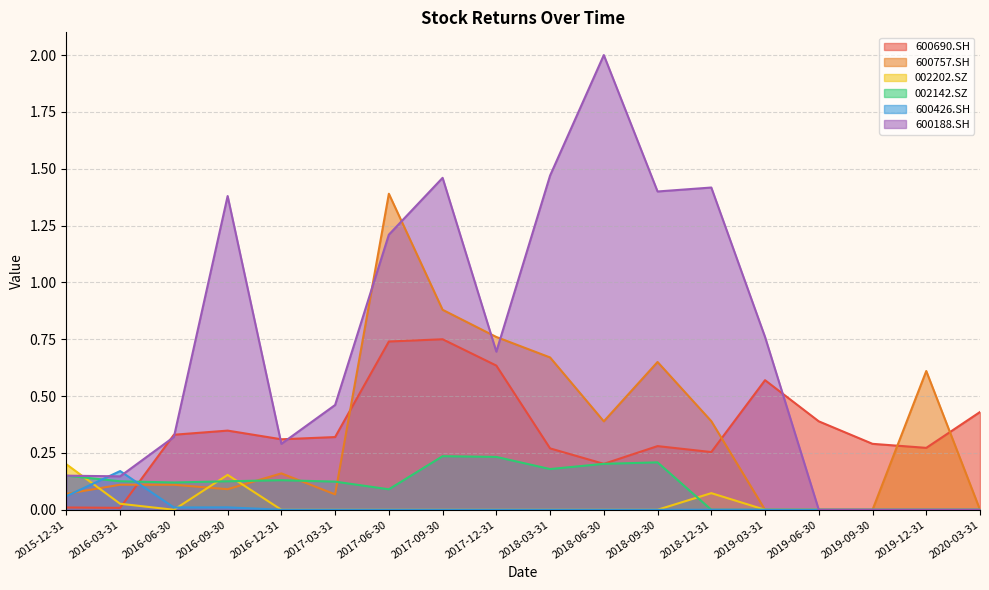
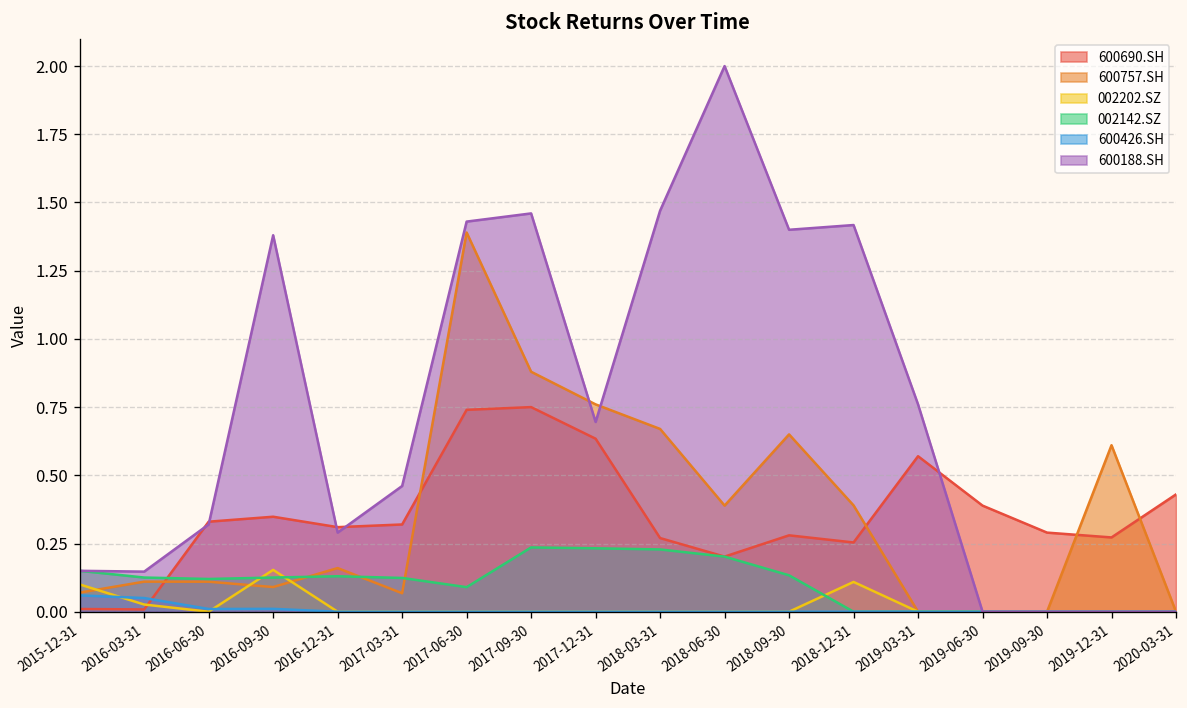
002202.SZ, 2015-12-31: 0.2 -> 0.1
600426.SH, 2016-03-31: 0.17 -> 0.05
600188.SH, 2017-06-30: 1.21 -> 1.43
002142.SZ, 2018-03-31: 0.18 -> 0.23
002142.SZ, 2018-09-30: 0.21 -> 0.13
002202.SZ, 2018-12-31: 0.07 -> 0.11
